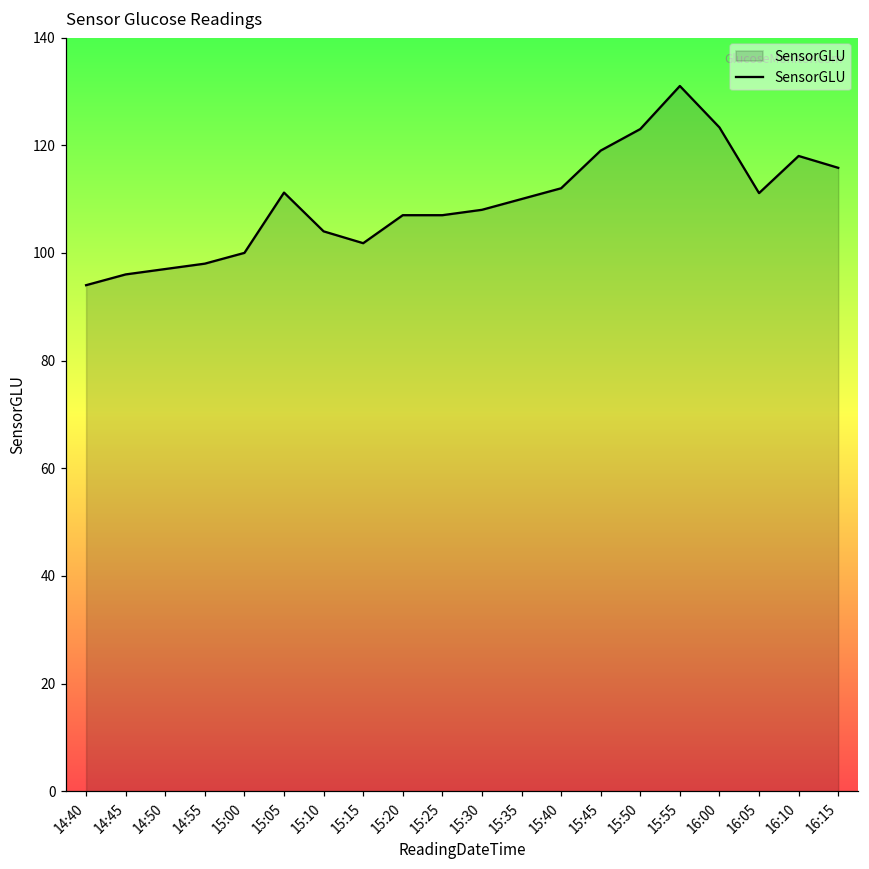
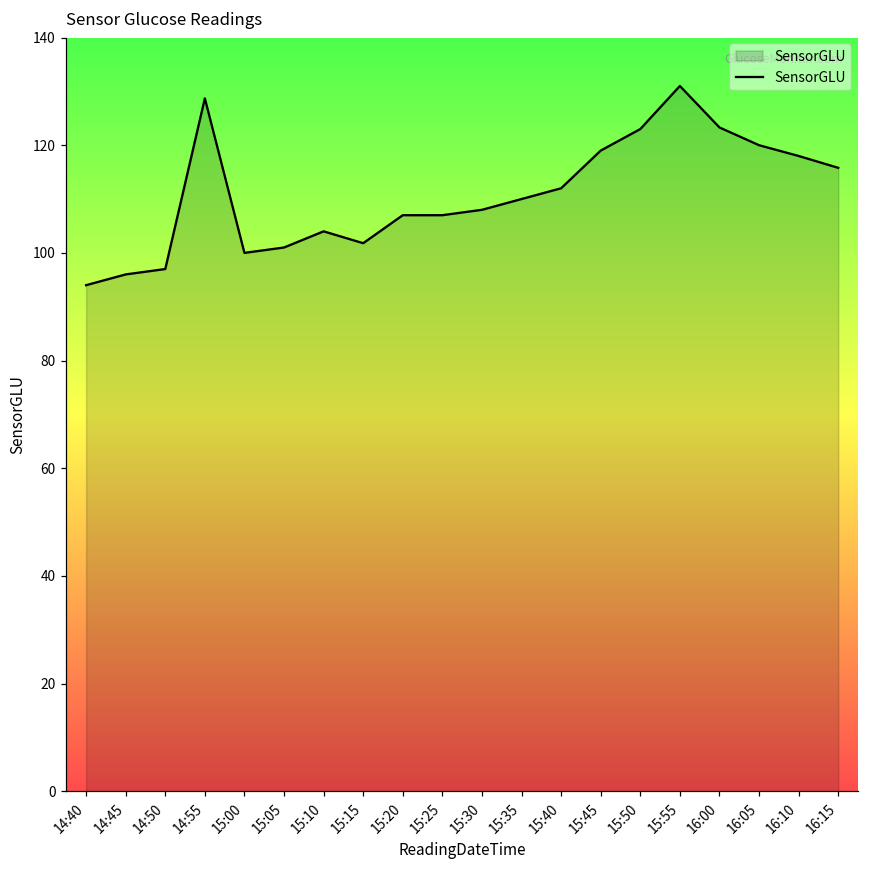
14:55: 98 -> 129
15:05: 111 -> 101
16:05: 111 -> 120
